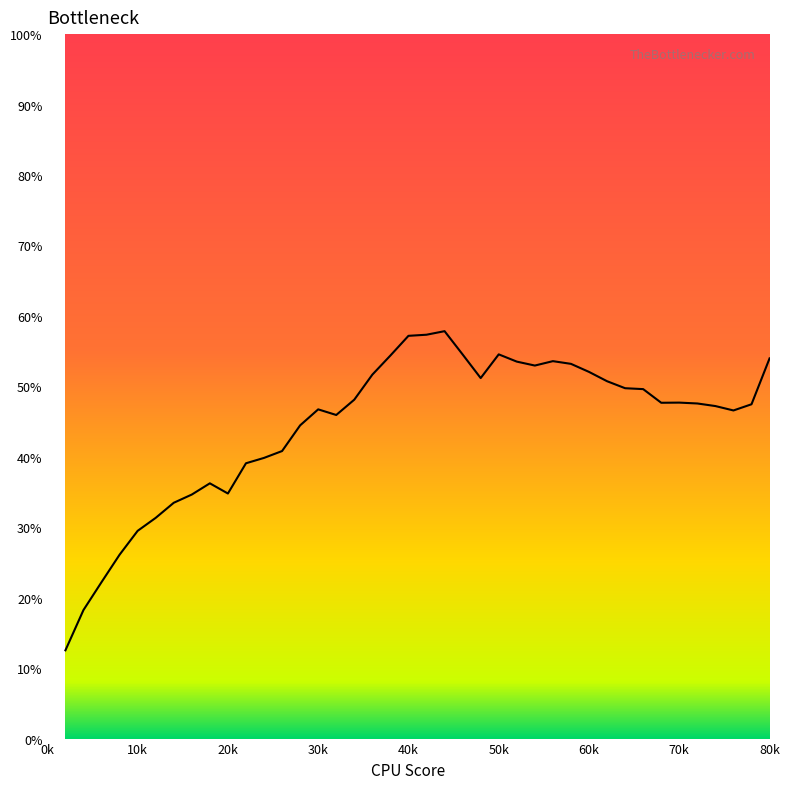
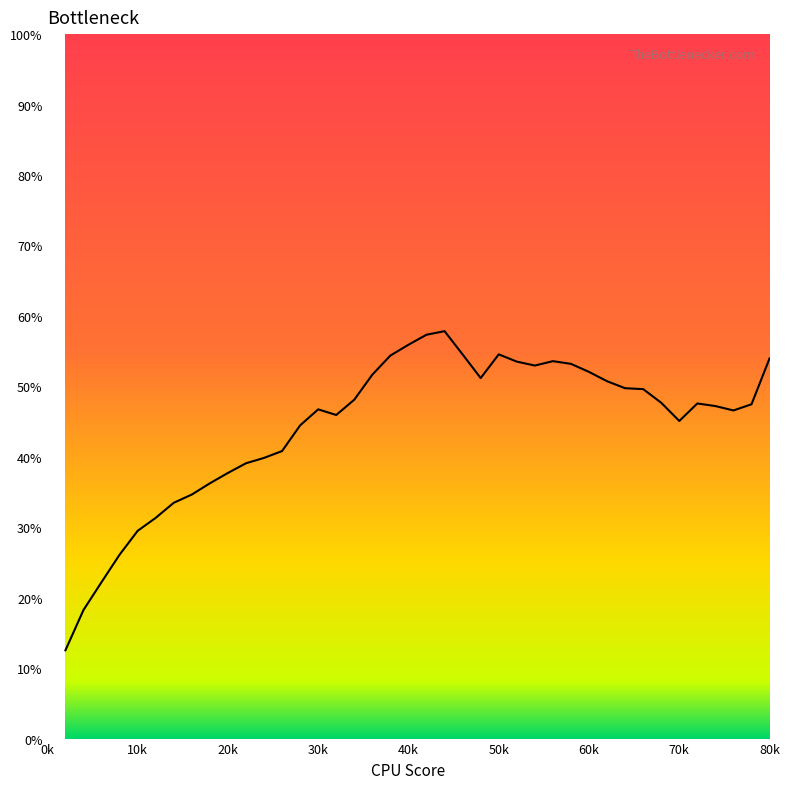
20k: 35% -> 38%
40k: 57% -> 56%
70k: 48% -> 45%
